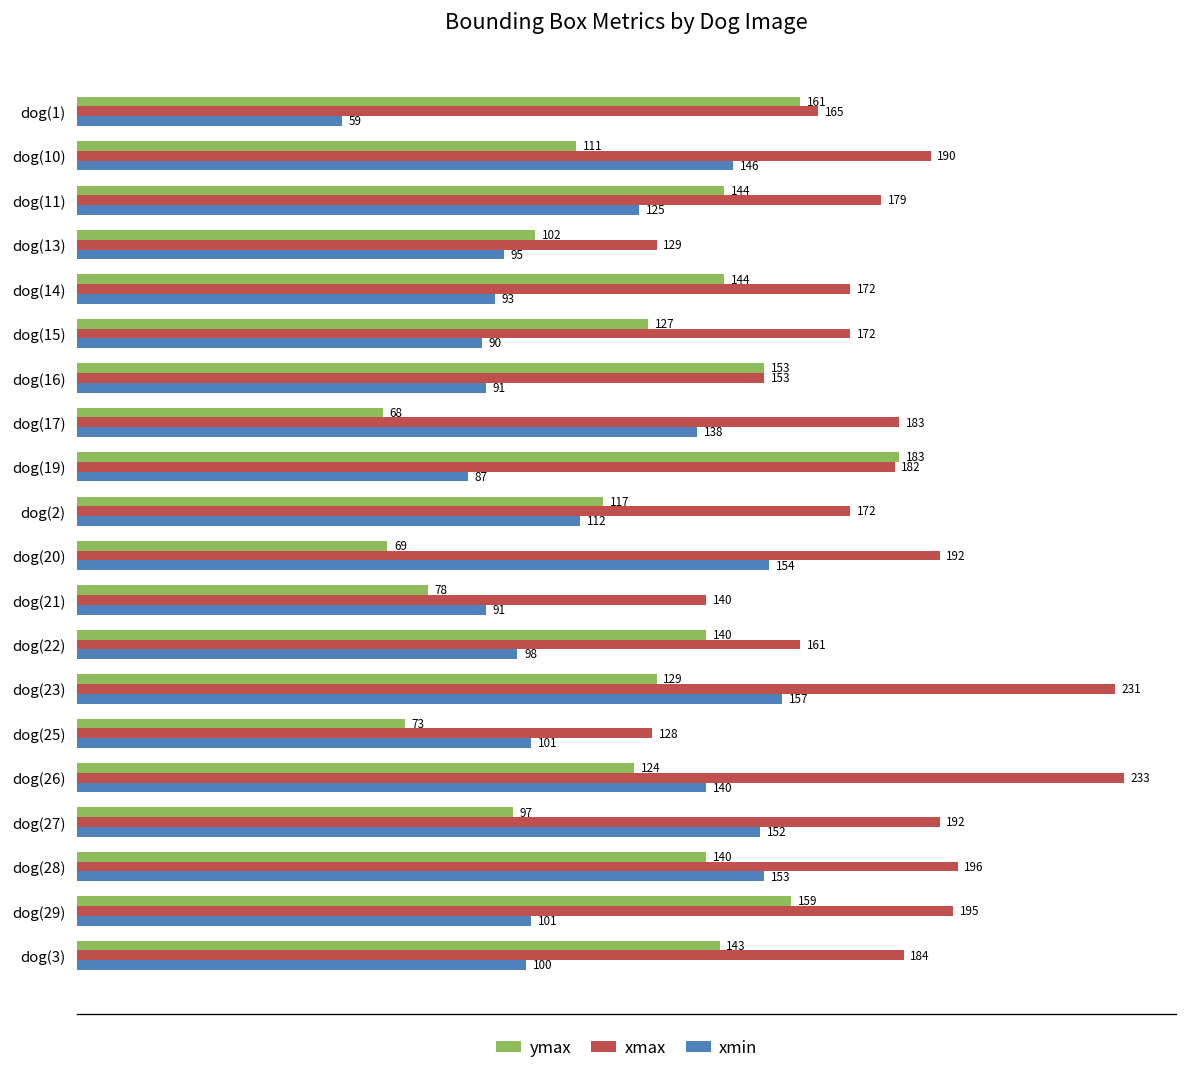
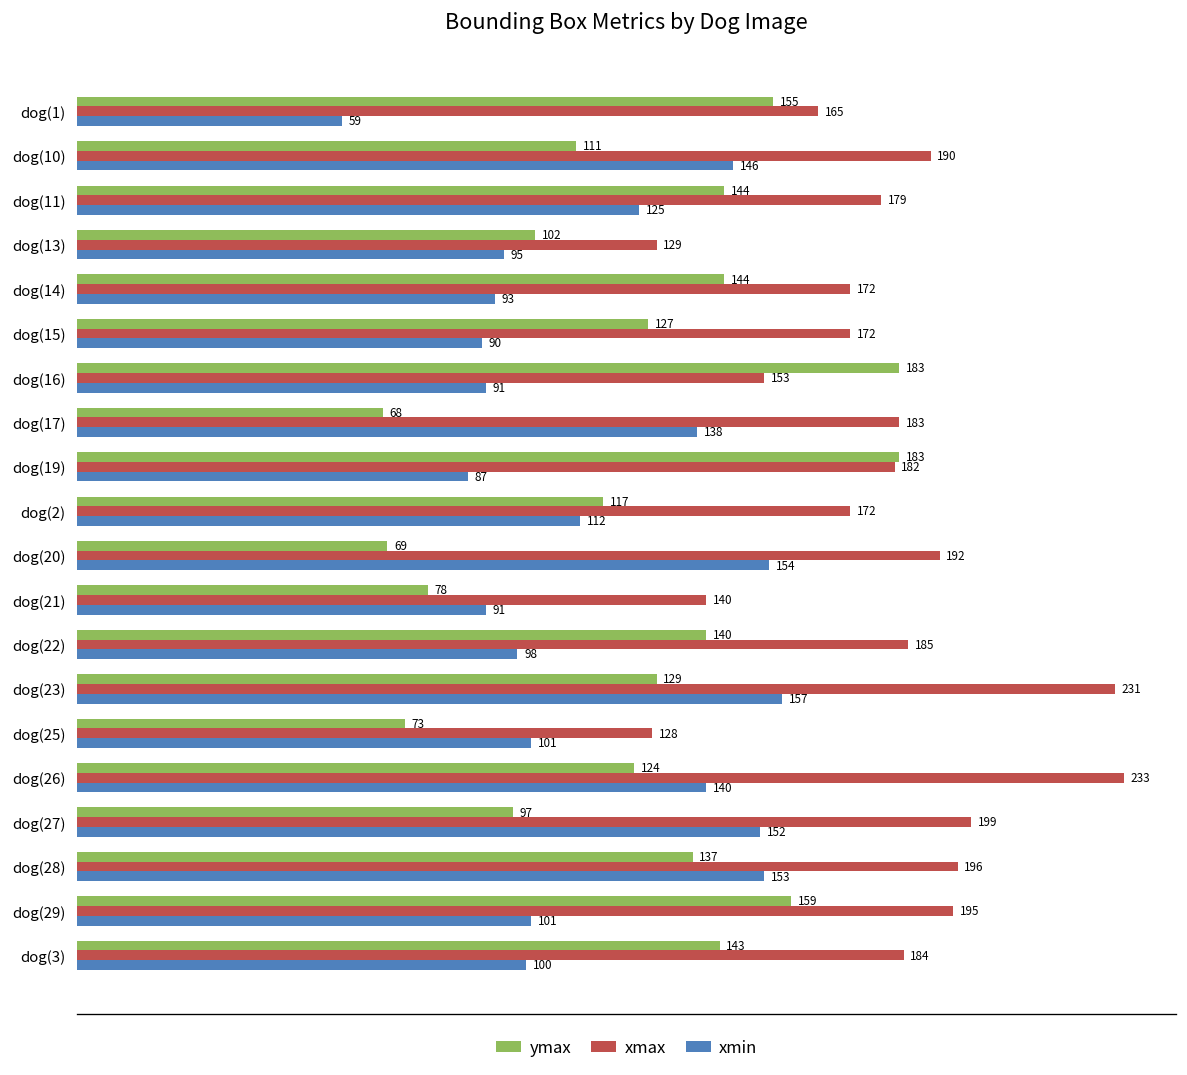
ymax, dog(1): 161 -> 155
ymax, dog(16): 153 -> 183
xmax, dog(22): 161 -> 185
xmax, dog(27): 192 -> 199
ymax, dog(28): 140 -> 137
